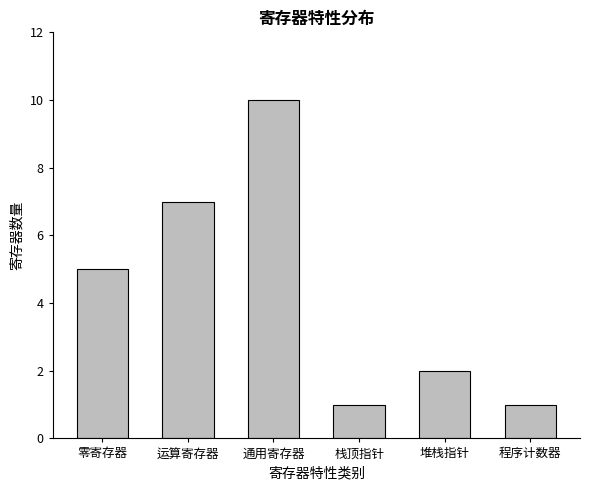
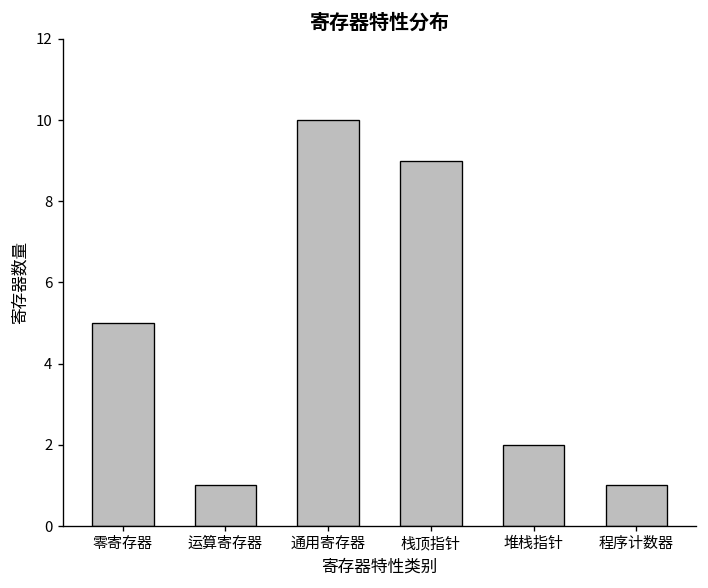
运算寄存器: 7 -> 1
栈顶指针: 1 -> 9
